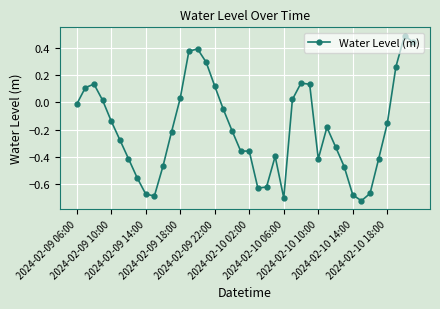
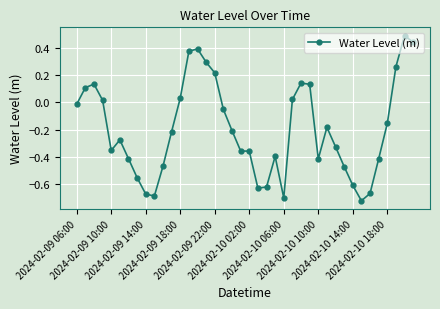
2024-02-09 10:00: -0.14 -> -0.35
2024-02-09 22:00: 0.12 -> 0.22
2024-02-10 14:00: -0.68 -> -0.61
